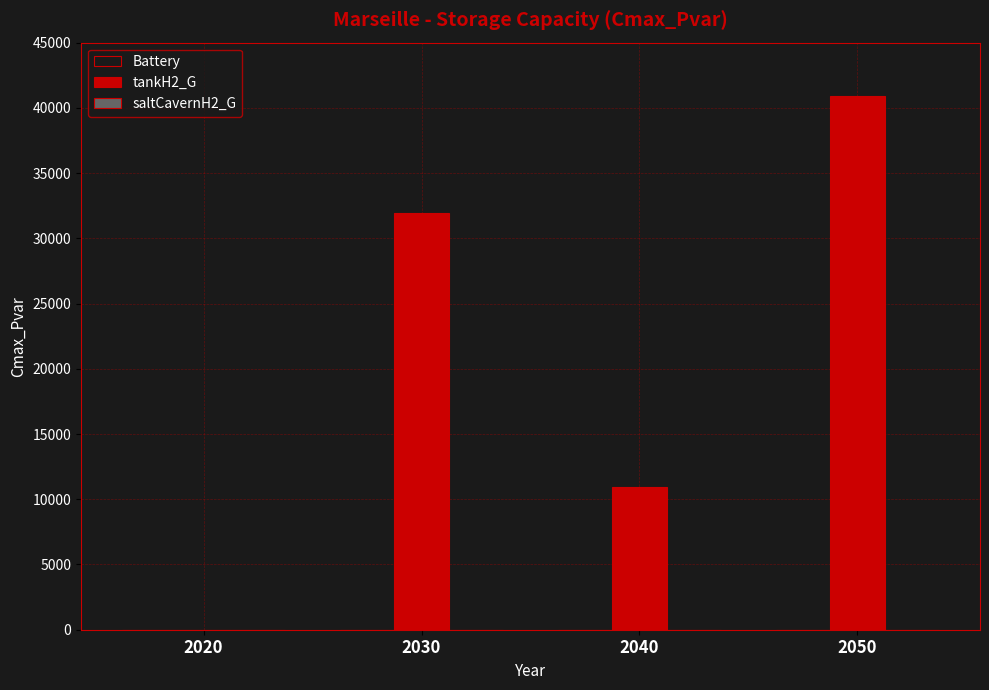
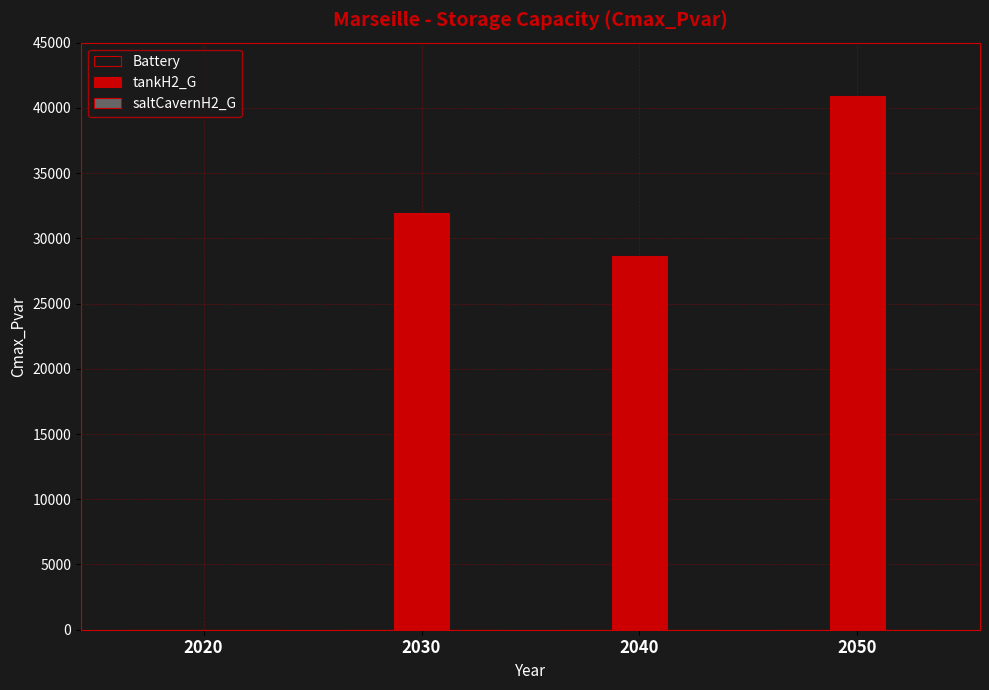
tankH2_G, 2040: 10900 -> 28700
